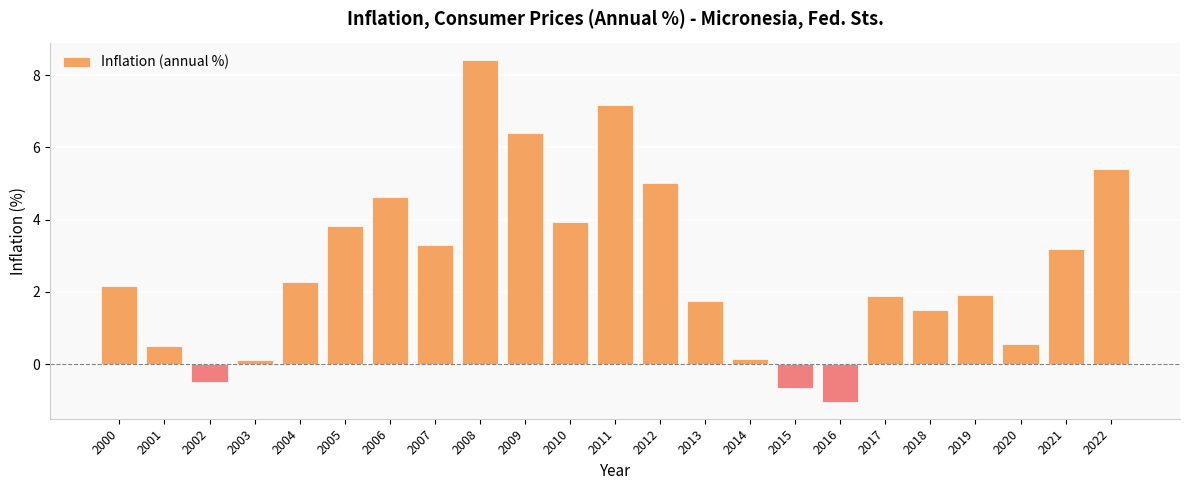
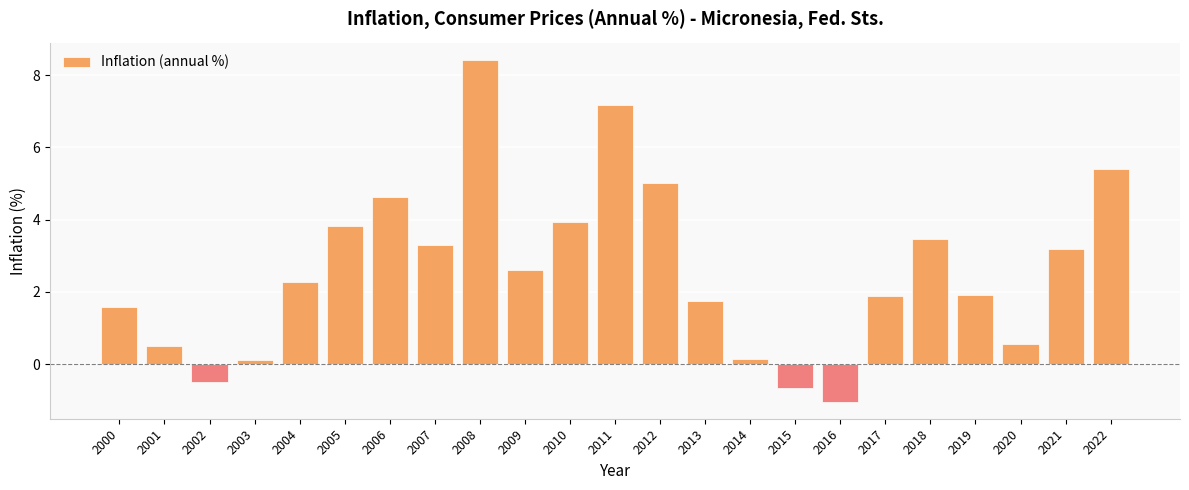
2000: 2.2 -> 1.6
2009: 6.4 -> 2.6
2018: 1.5 -> 3.5
